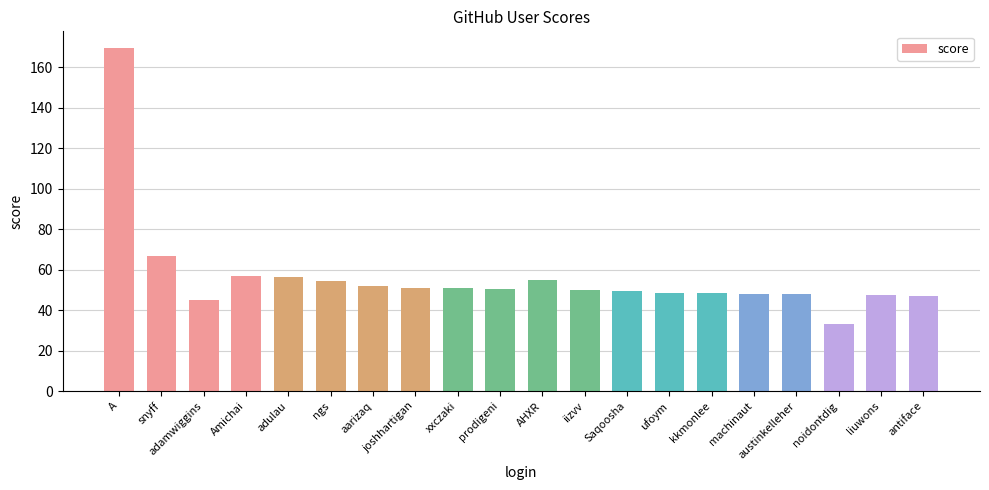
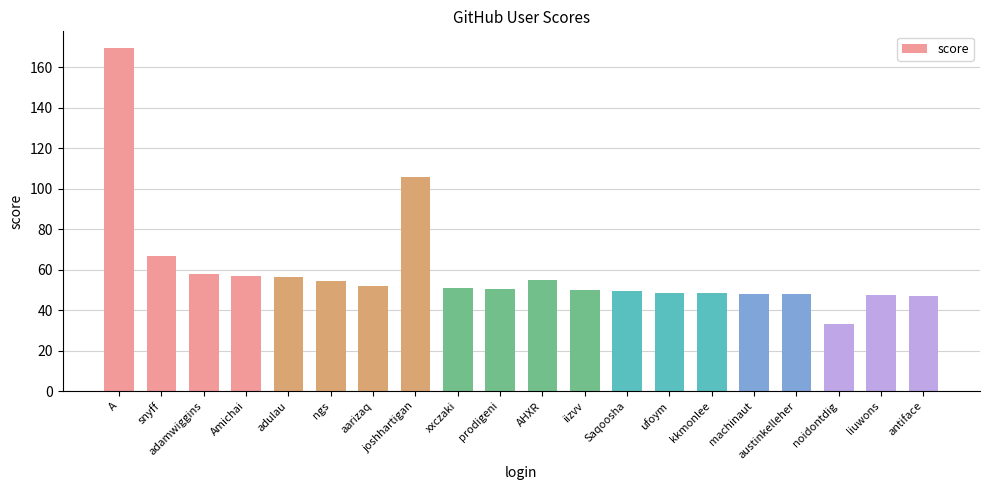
adamwiggins: 45 -> 58
joshhartigan: 51 -> 106
